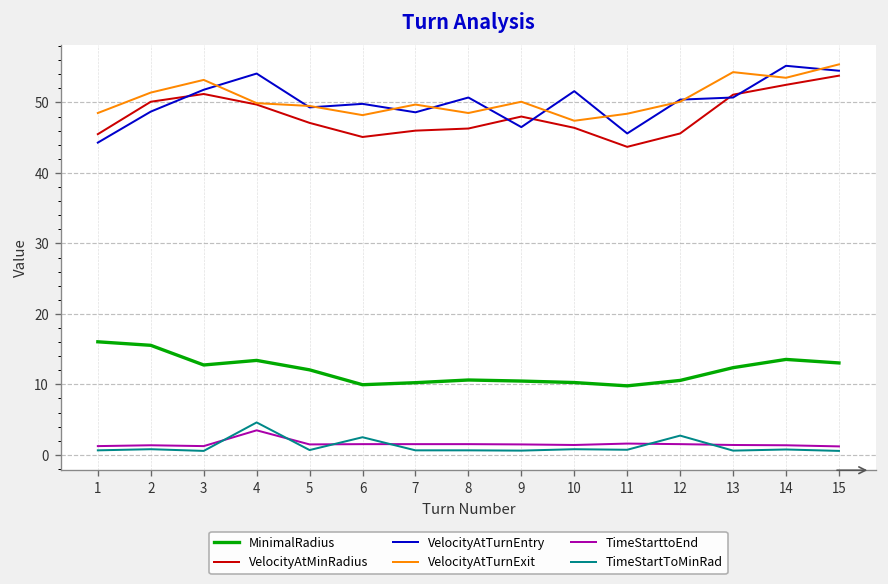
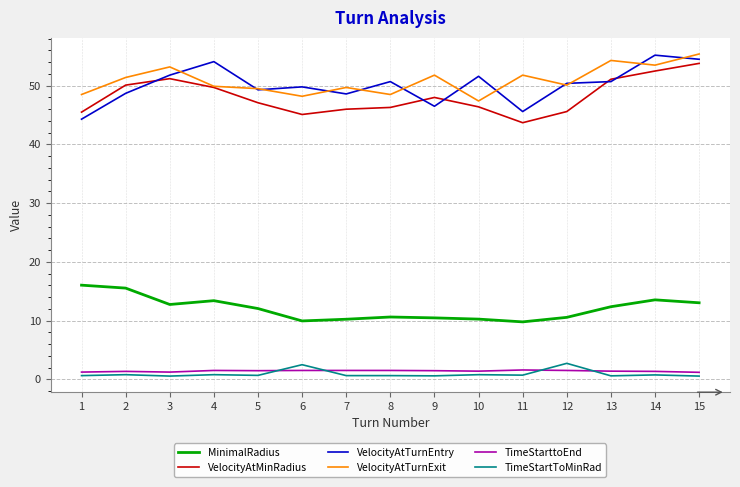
TimeStarttoEnd, 4: 3 -> 2
TimeStartToMinRad, 4: 5 -> 1
VelocityAtTurnExit, 9: 50 -> 52
VelocityAtTurnExit, 11: 48 -> 52
